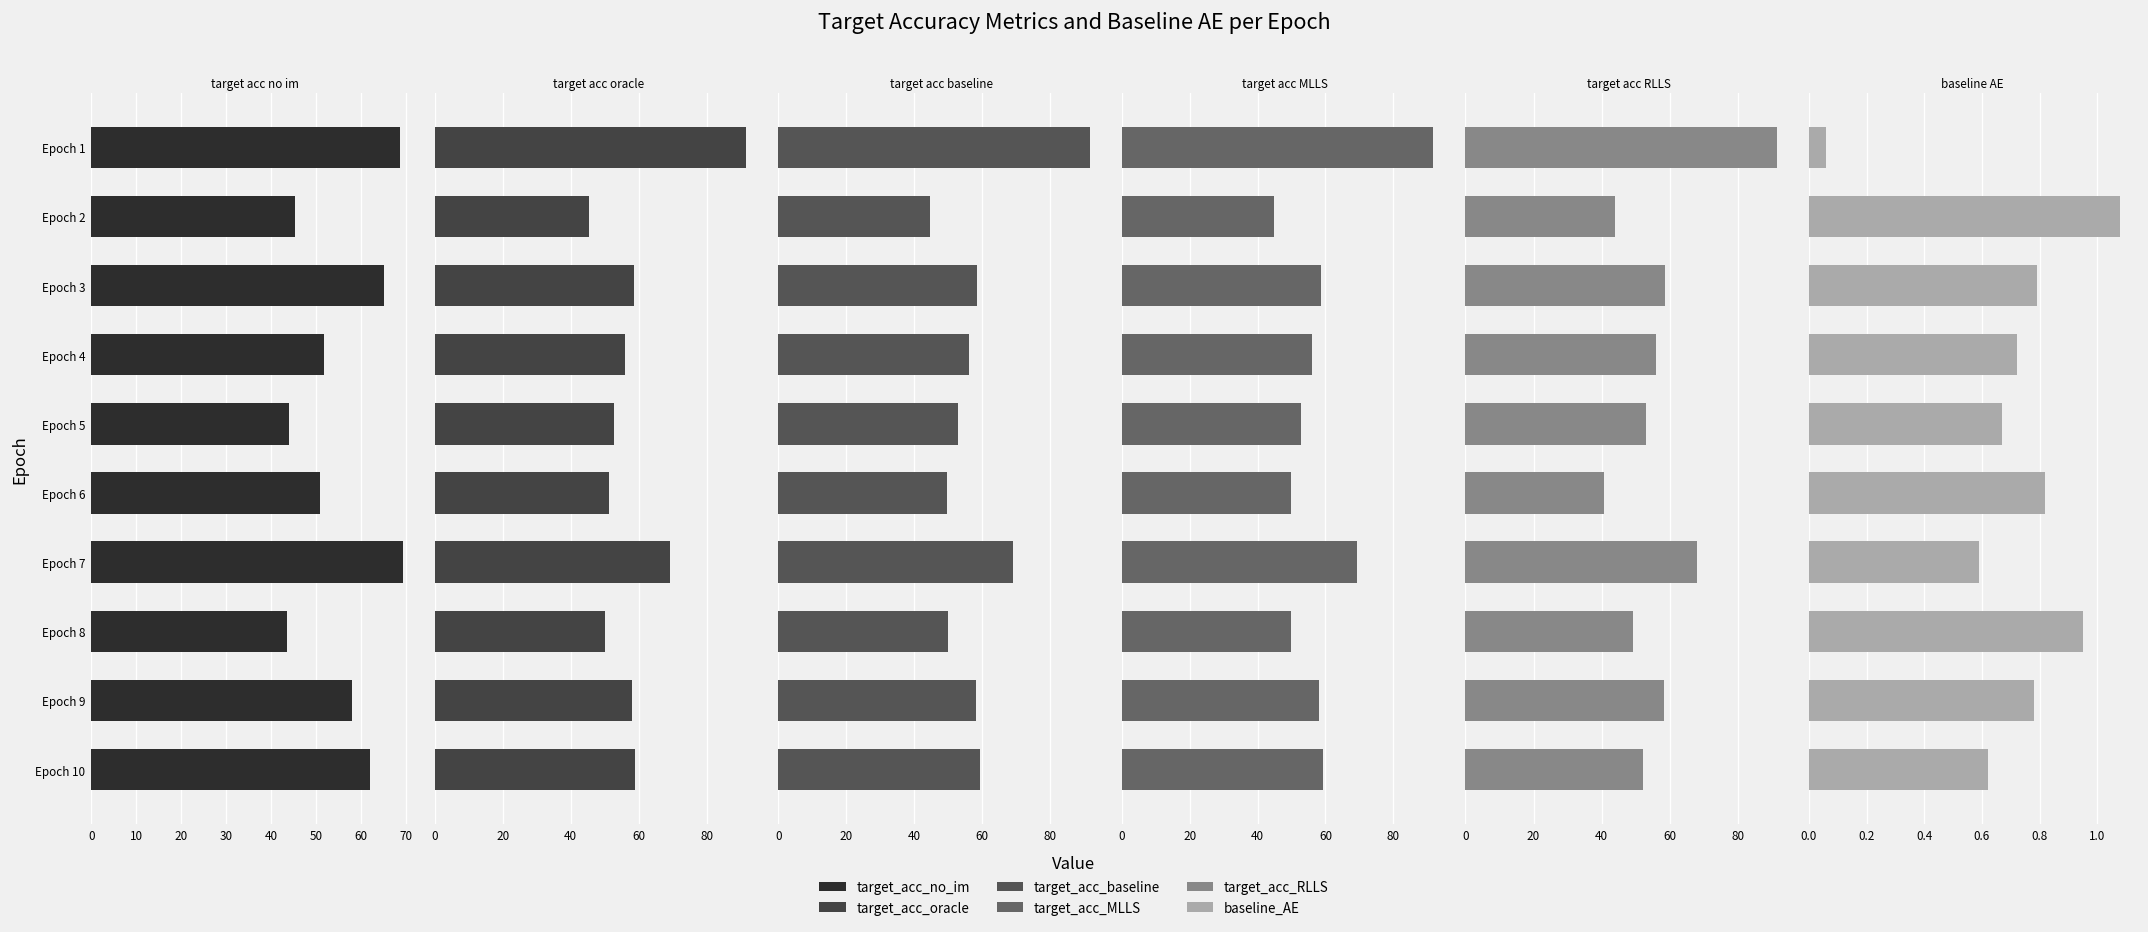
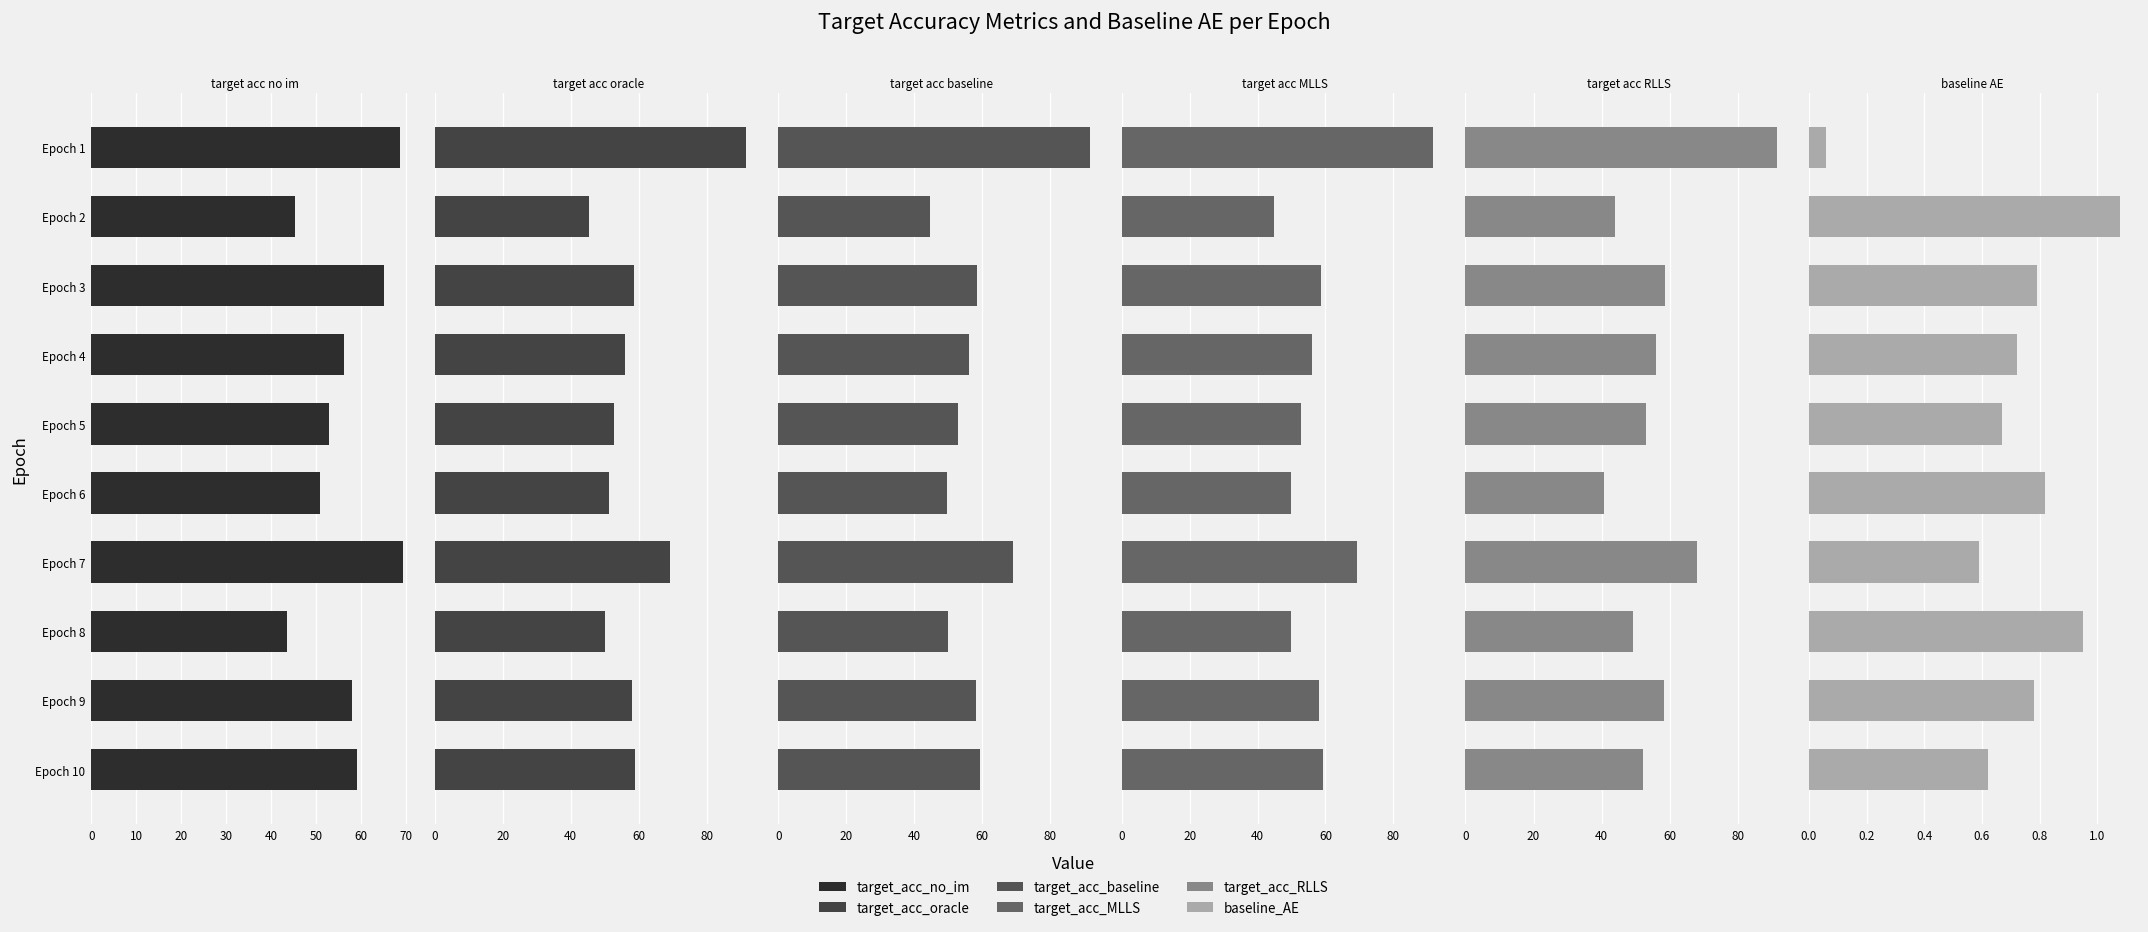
target acc no im, Epoch 4: 52 -> 56
target acc no im, Epoch 5: 44 -> 53
target acc no im, Epoch 10: 62 -> 59
